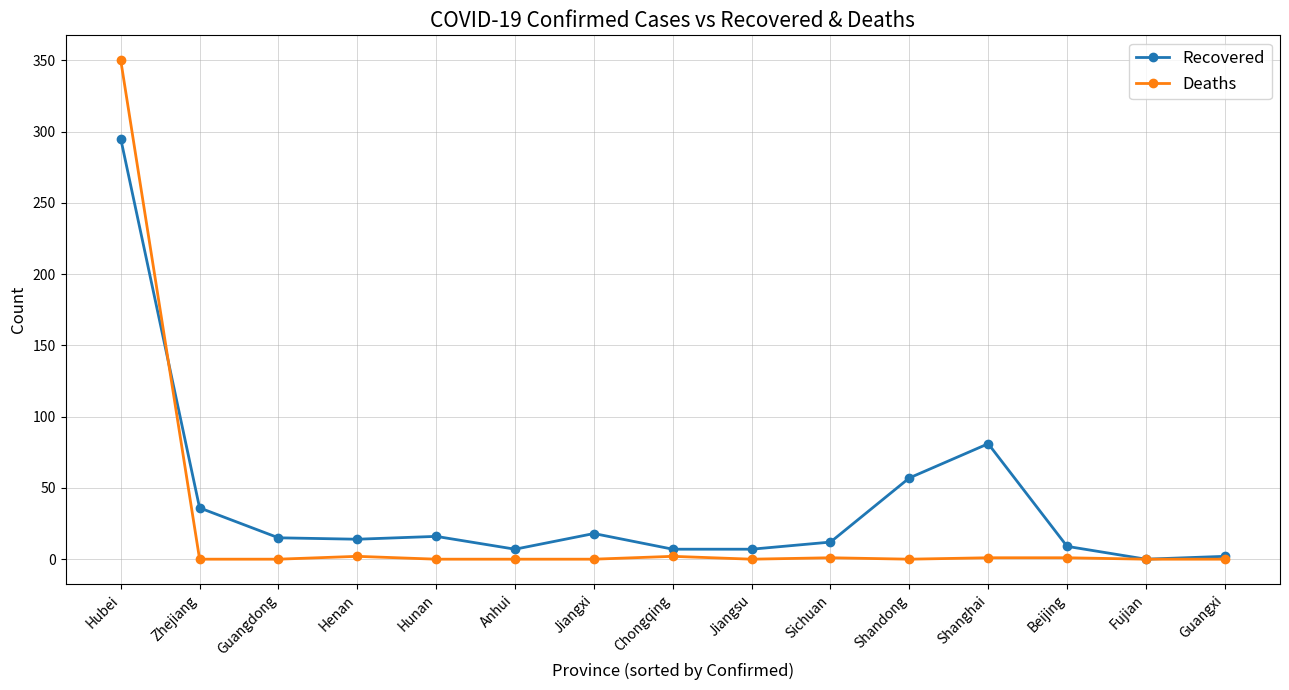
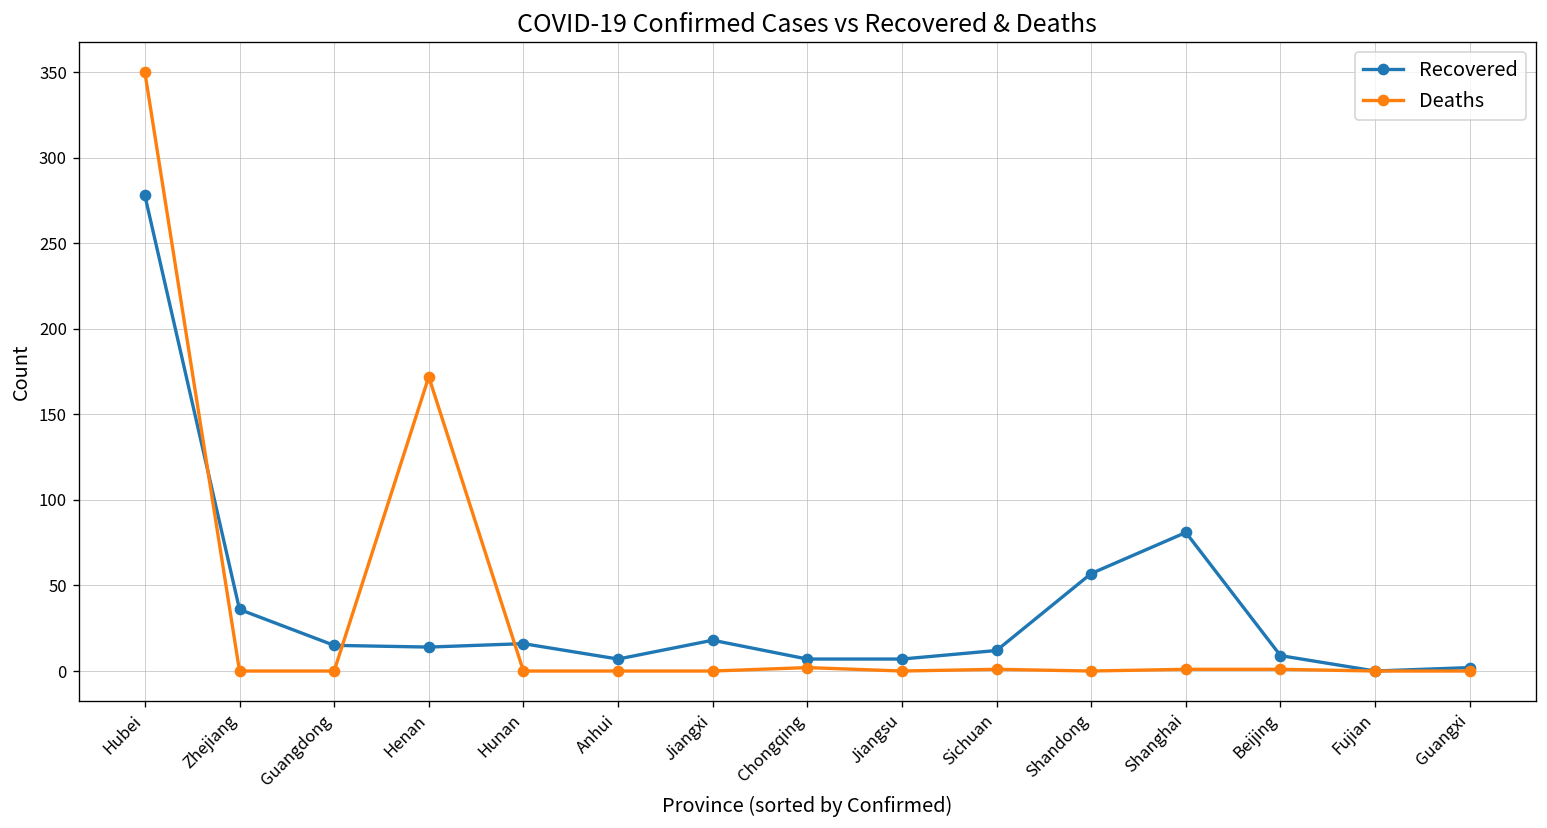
Recovered, Hubei: 295 -> 278
Deaths, Henan: 2 -> 172
